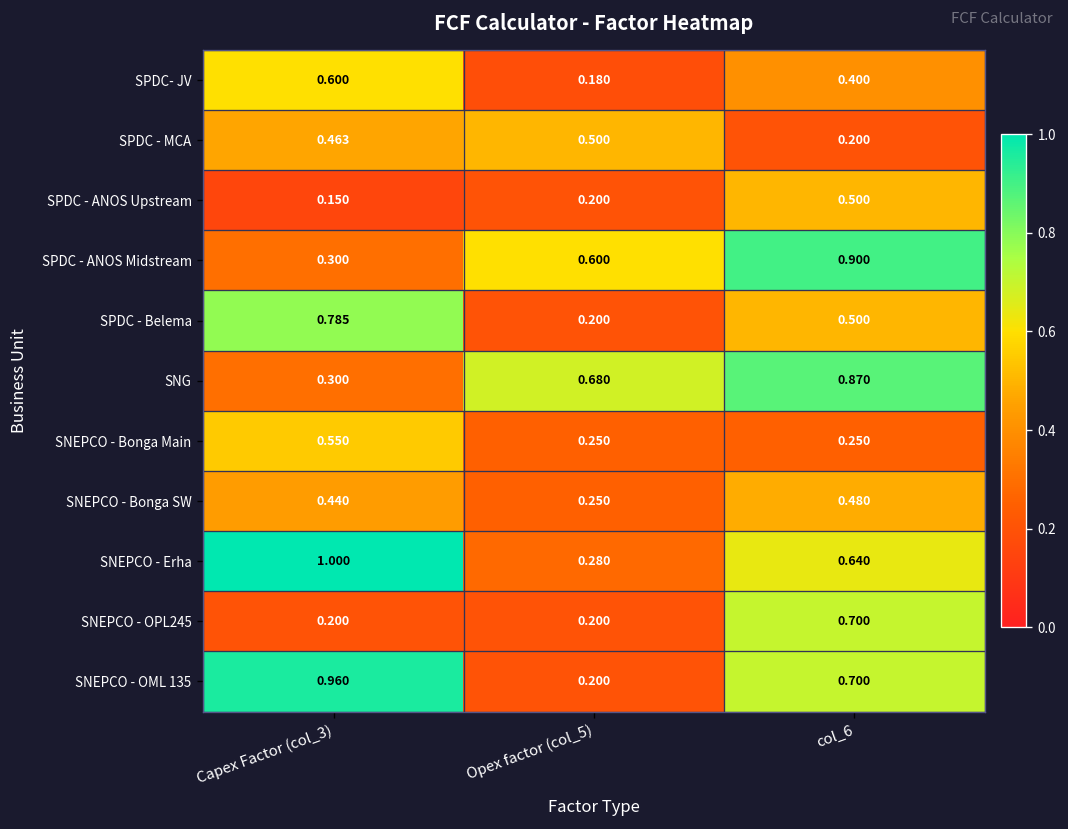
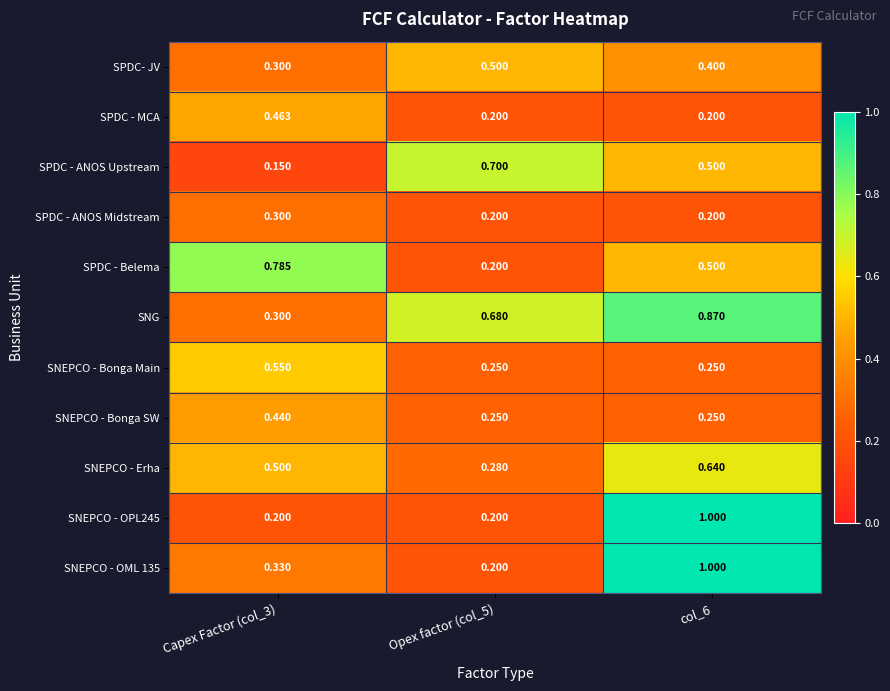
SPDC- JV, Capex Factor (col_3): 0.600 -> 0.300
SPDC- JV, Opex factor (col_5): 0.180 -> 0.500
SPDC - MCA, Opex factor (col_5): 0.500 -> 0.200
SPDC - ANOS Upstream, Opex factor (col_5): 0.200 -> 0.700
SPDC - ANOS Midstream, Opex factor (col_5): 0.600 -> 0.200
SPDC - ANOS Midstream, col_6: 0.900 -> 0.200
SNEPCO - Bonga SW, col_6: 0.480 -> 0.250
SNEPCO - Erha, Capex Factor (col_3): 1.000 -> 0.500
SNEPCO - OPL245, col_6: 0.700 -> 1.000
SNEPCO - OML 135, Capex Factor (col_3): 0.960 -> 0.330
SNEPCO - OML 135, col_6: 0.700 -> 1.000
